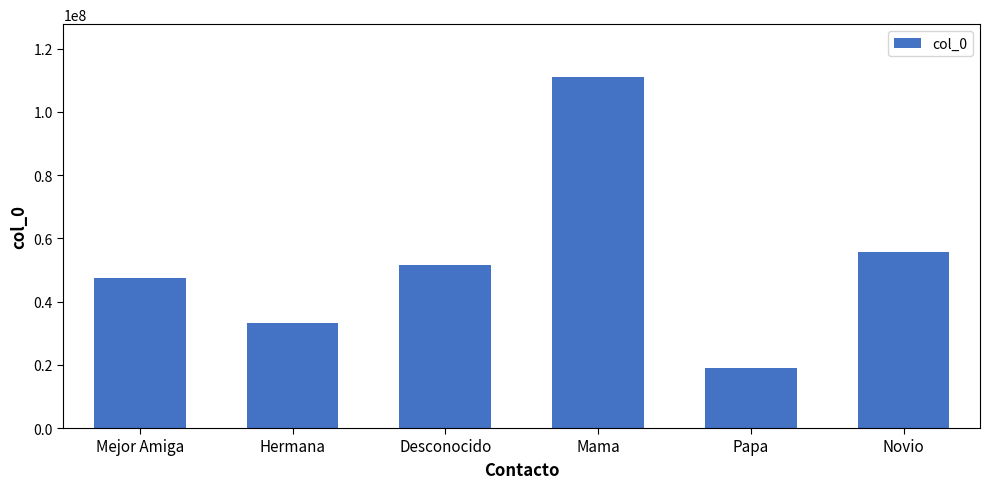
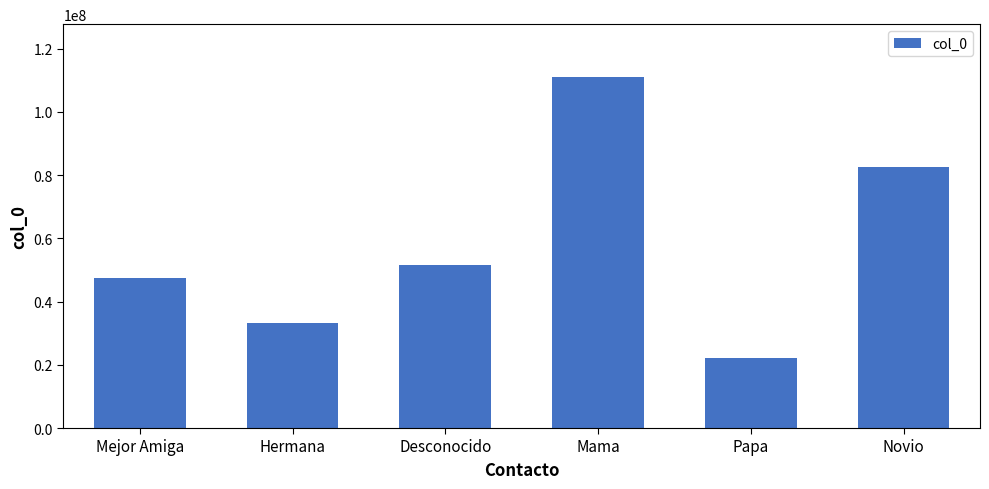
Papa: 19000000 -> 22000000
Novio: 56000000 -> 83000000
